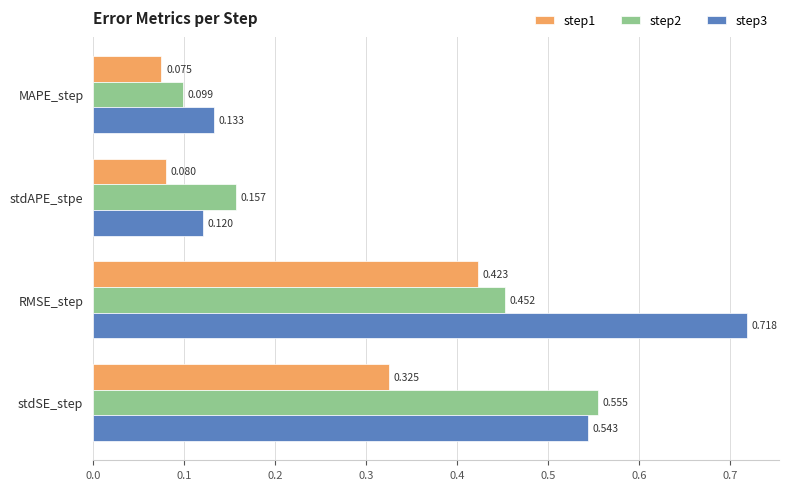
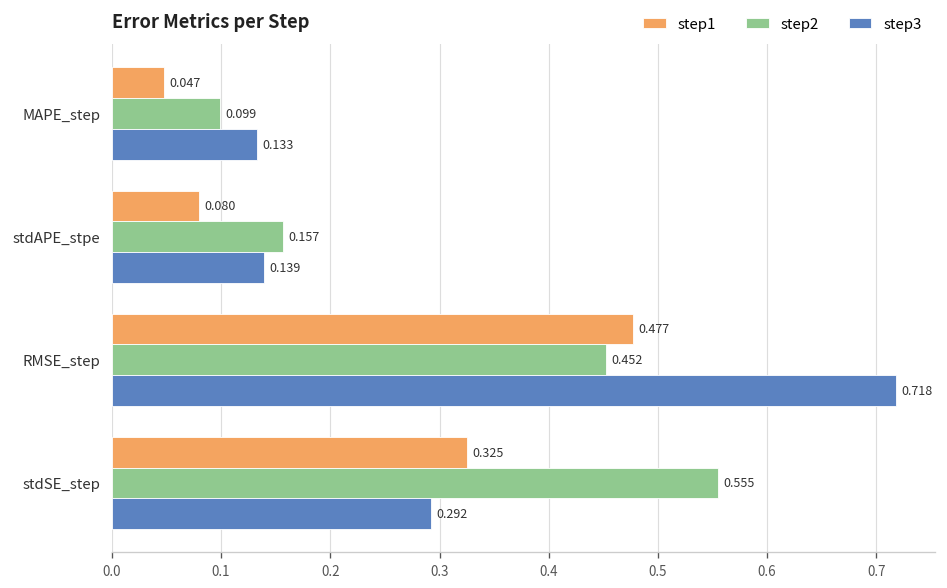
step1, MAPE_step: 0.075 -> 0.047
step3, stdAPE_stpe: 0.120 -> 0.139
step1, RMSE_step: 0.423 -> 0.477
step3, stdSE_step: 0.543 -> 0.292
